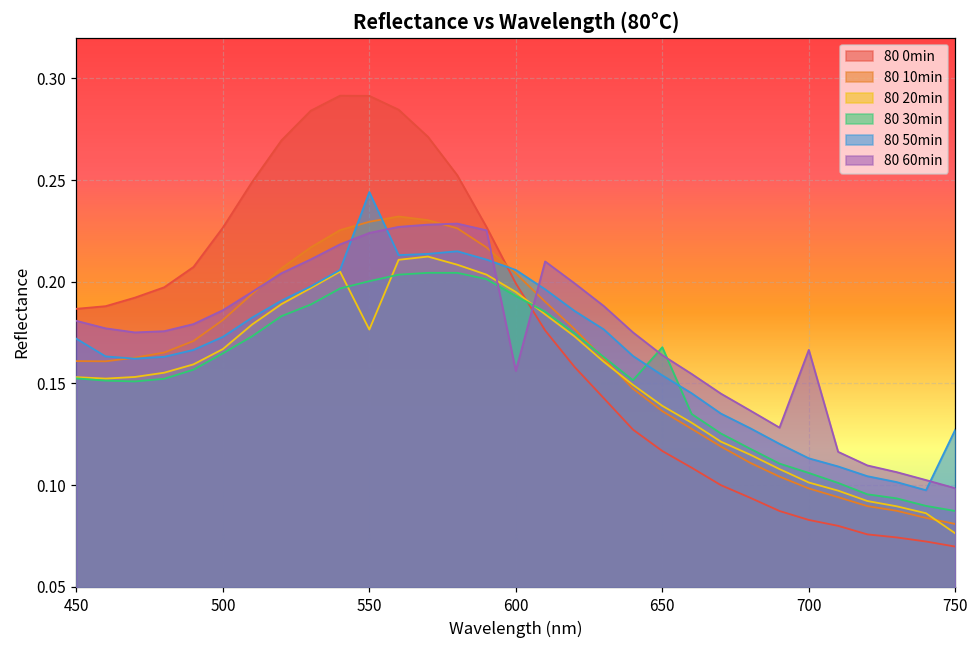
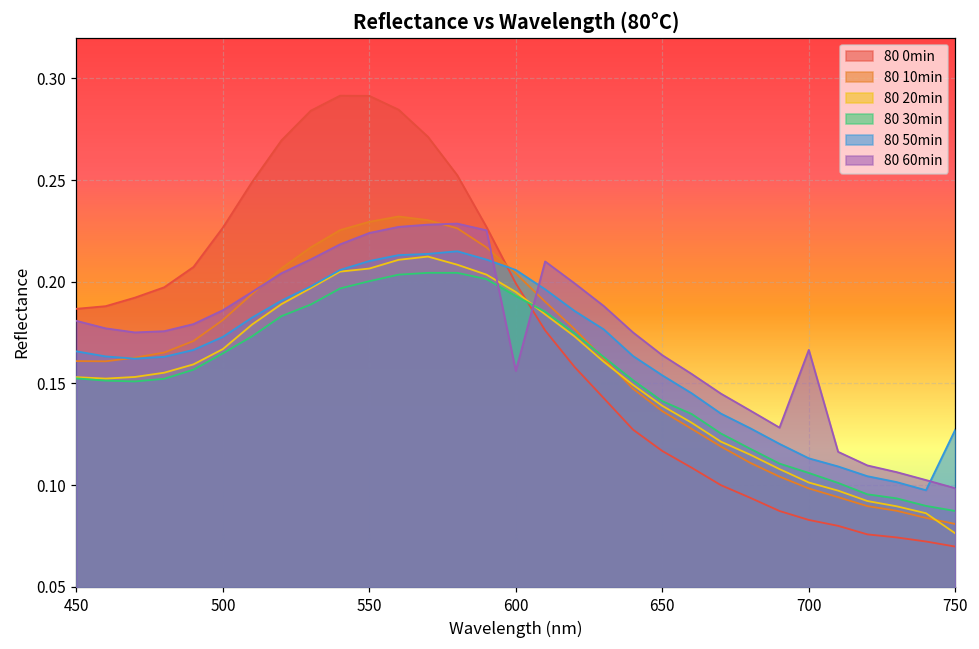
80 50min, 450: 0.172 -> 0.166
80 20min, 550: 0.177 -> 0.207
80 50min, 550: 0.244 -> 0.210
80 30min, 650: 0.168 -> 0.141
